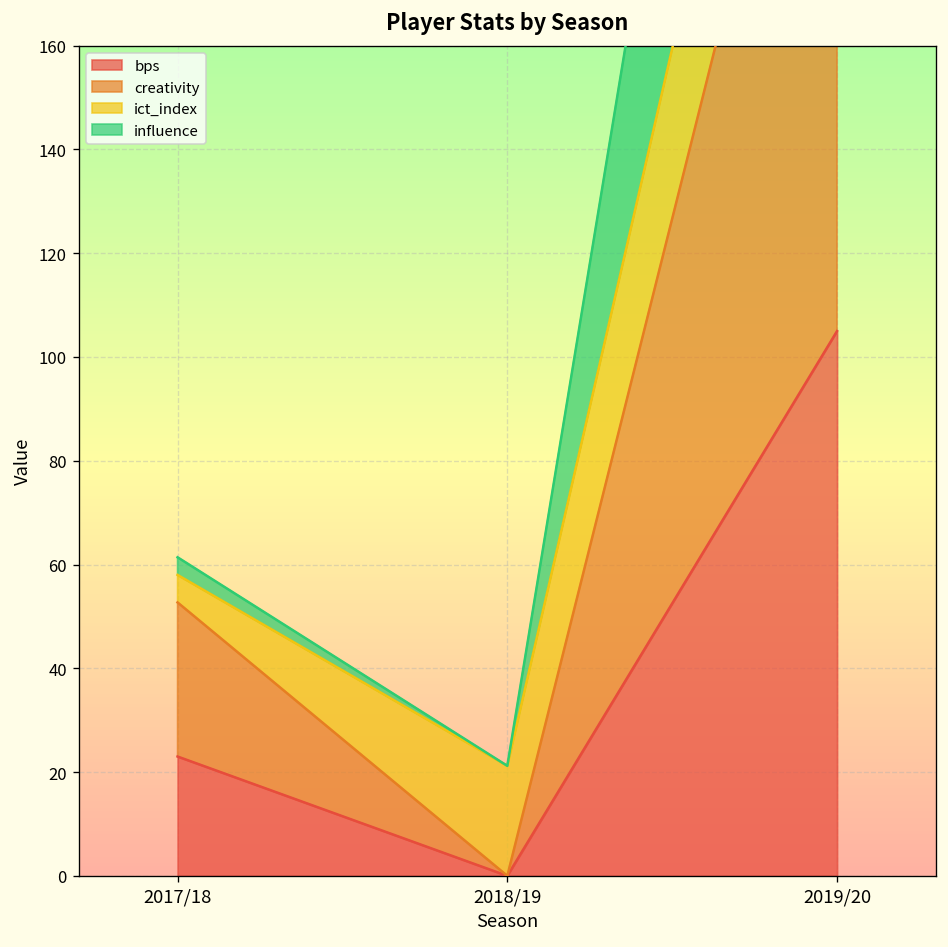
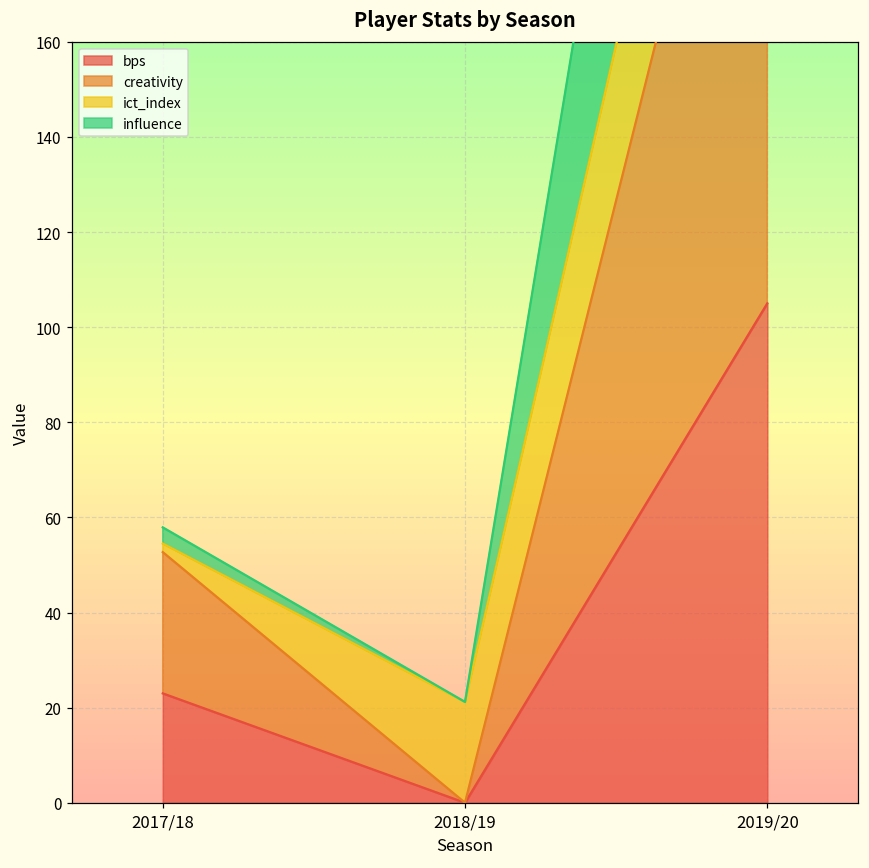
ict_index, 2017/18: 5 -> 2
